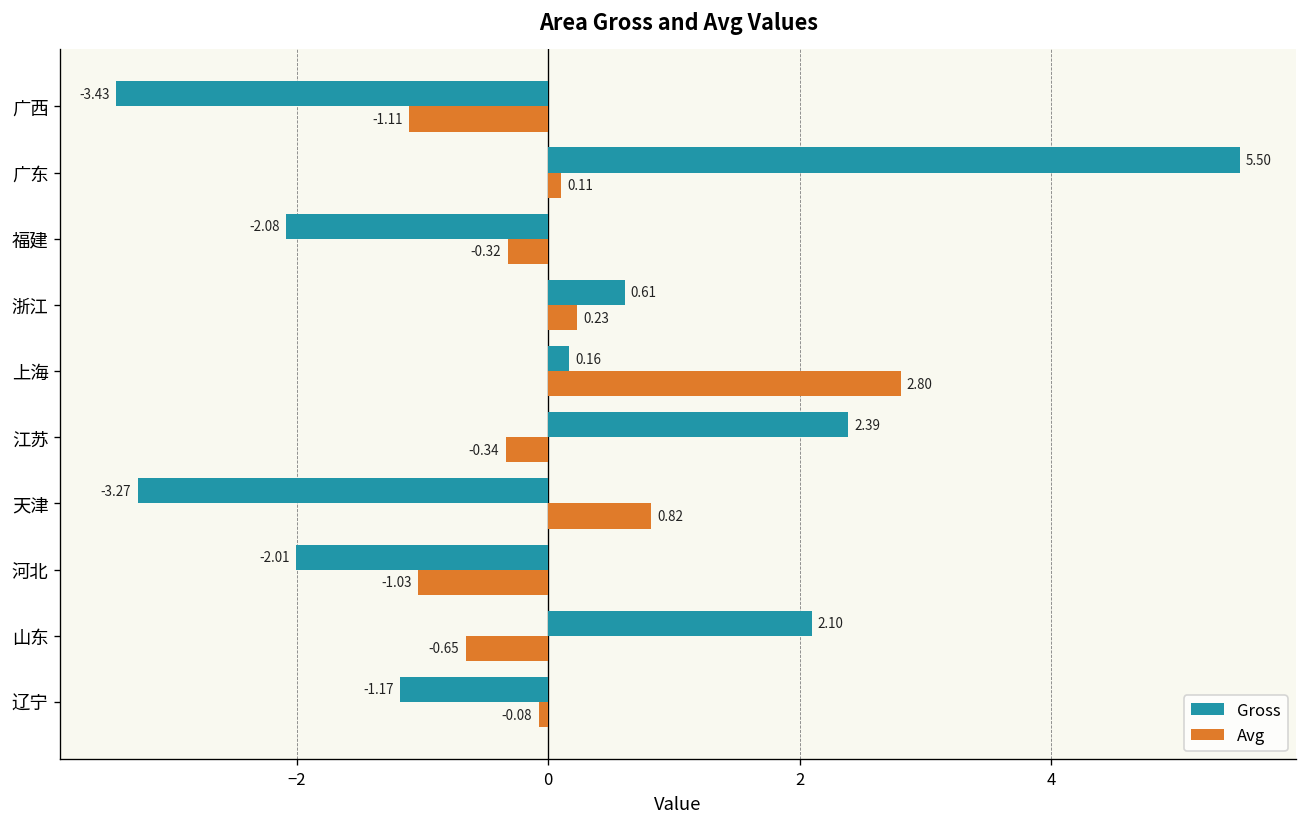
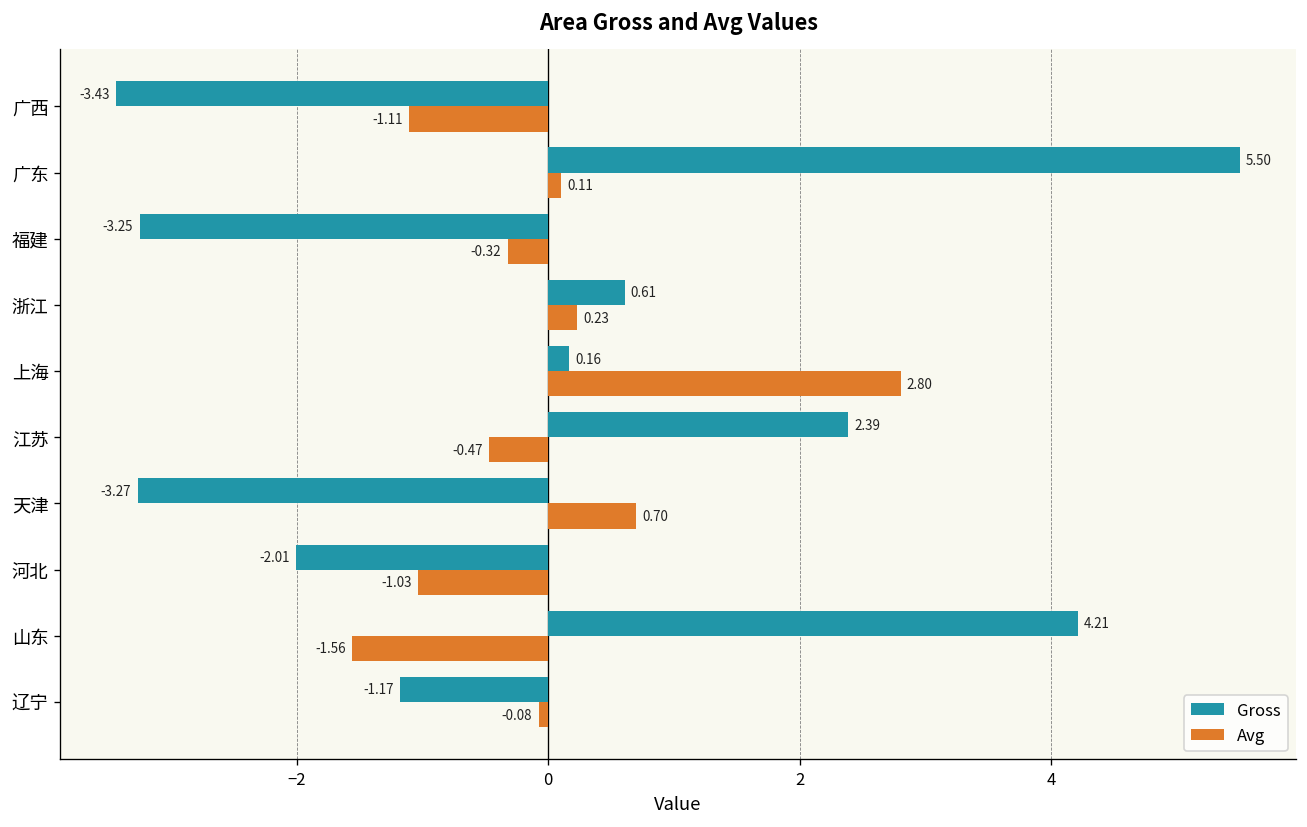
Gross, 福建: -2.08 -> -3.25
Avg, 江苏: -0.34 -> -0.47
Avg, 天津: 0.82 -> 0.70
Gross, 山东: 2.10 -> 4.21
Avg, 山东: -0.65 -> -1.56
